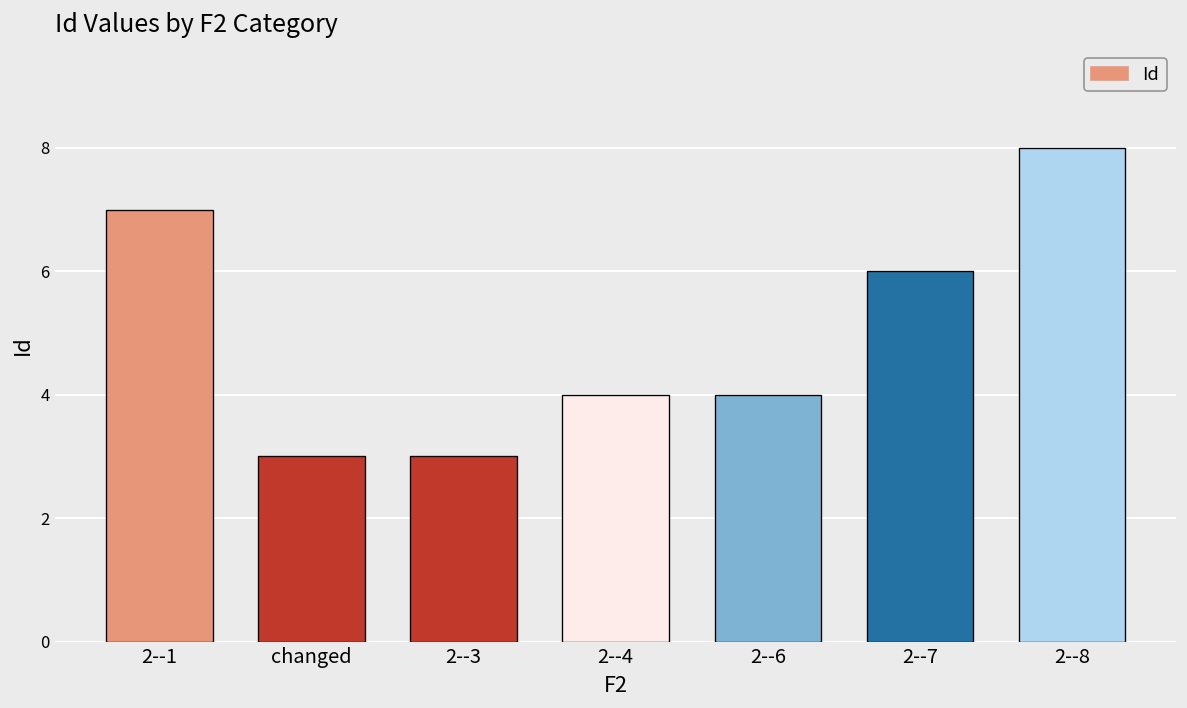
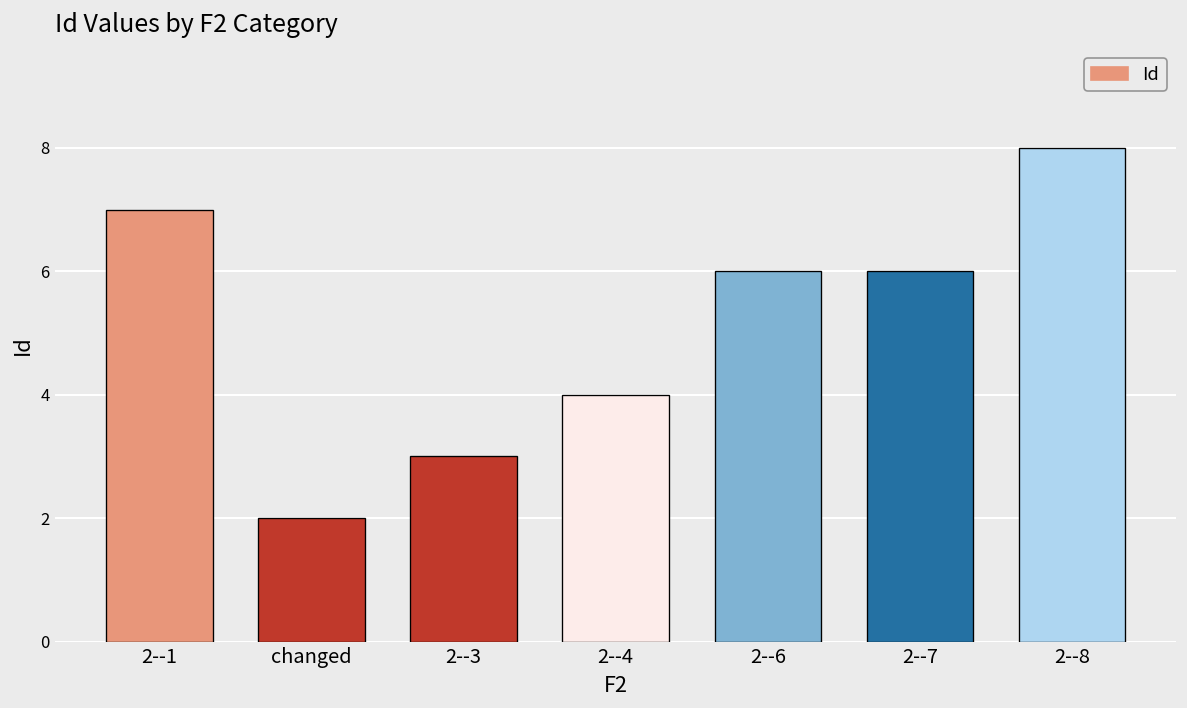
changed: 3 -> 2
2--6: 4 -> 6
